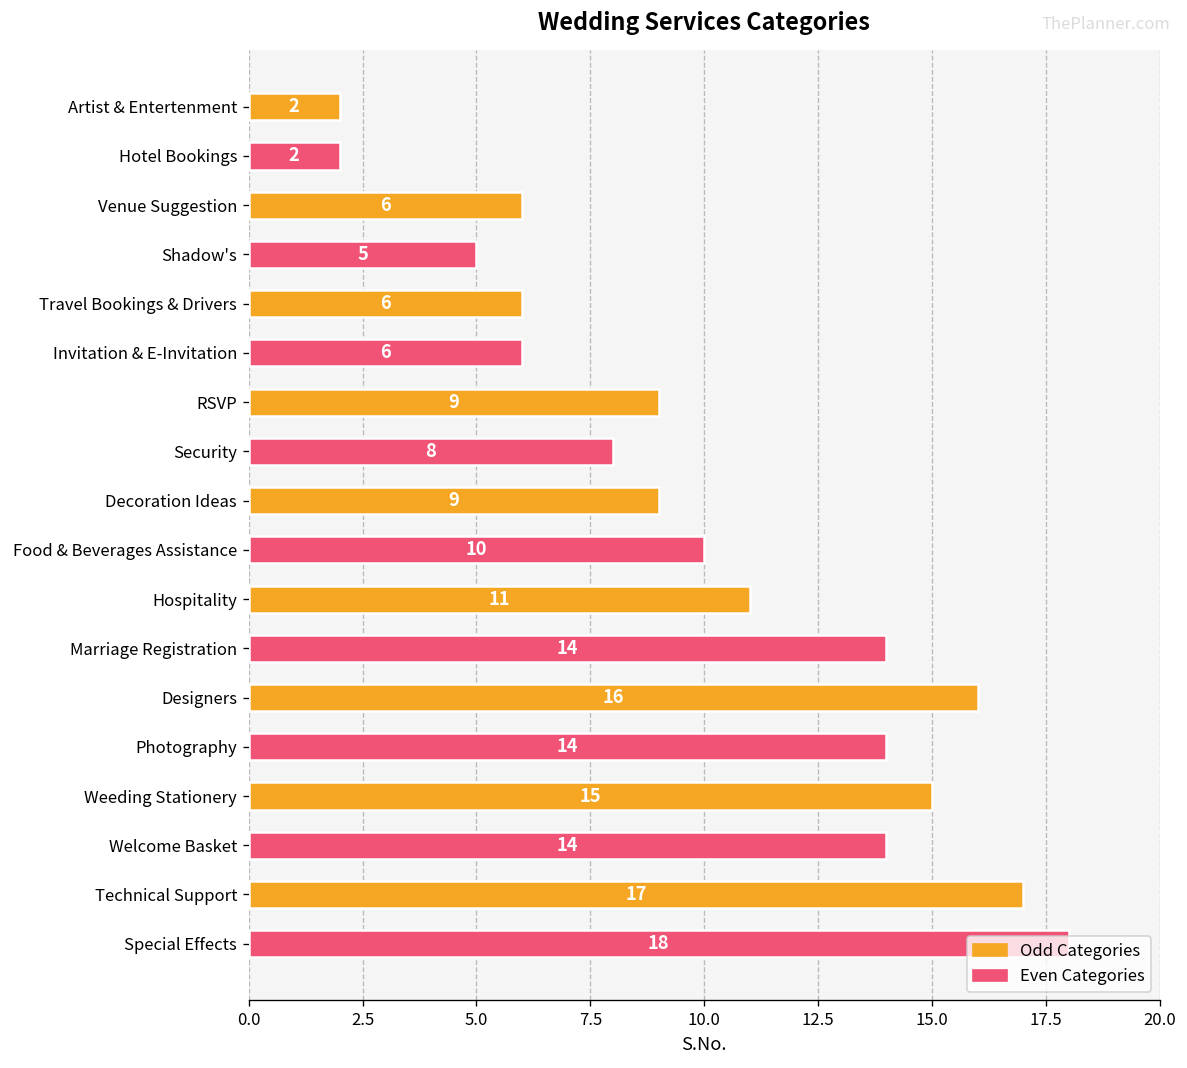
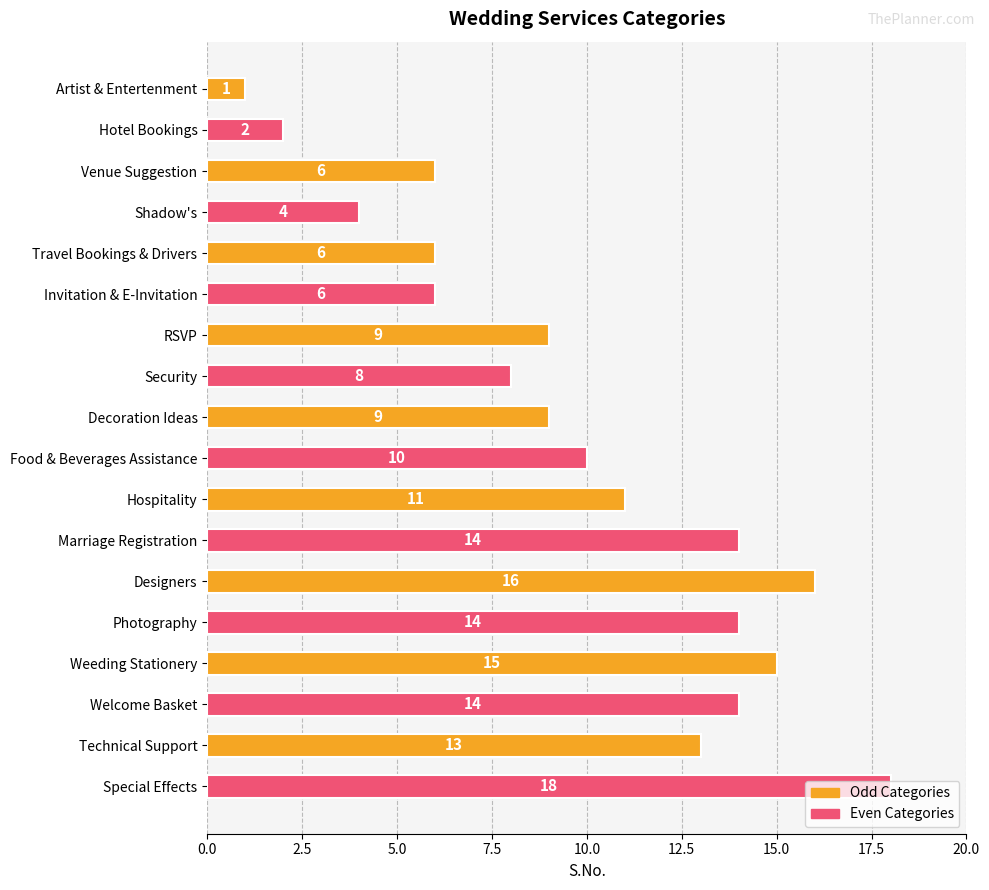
Artist & Entertenment: 2 -> 1
Shadow's: 5 -> 4
Technical Support: 17 -> 13
